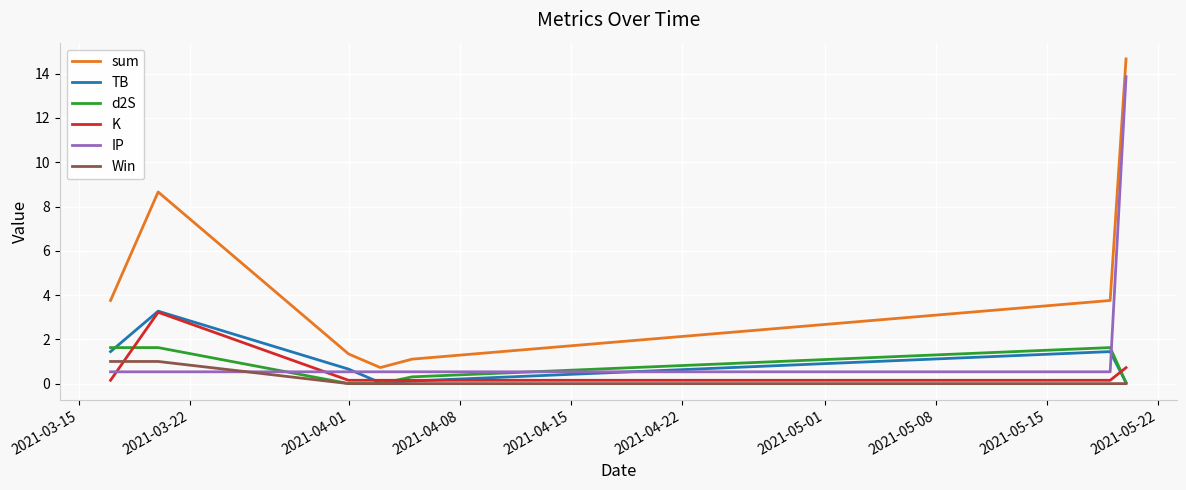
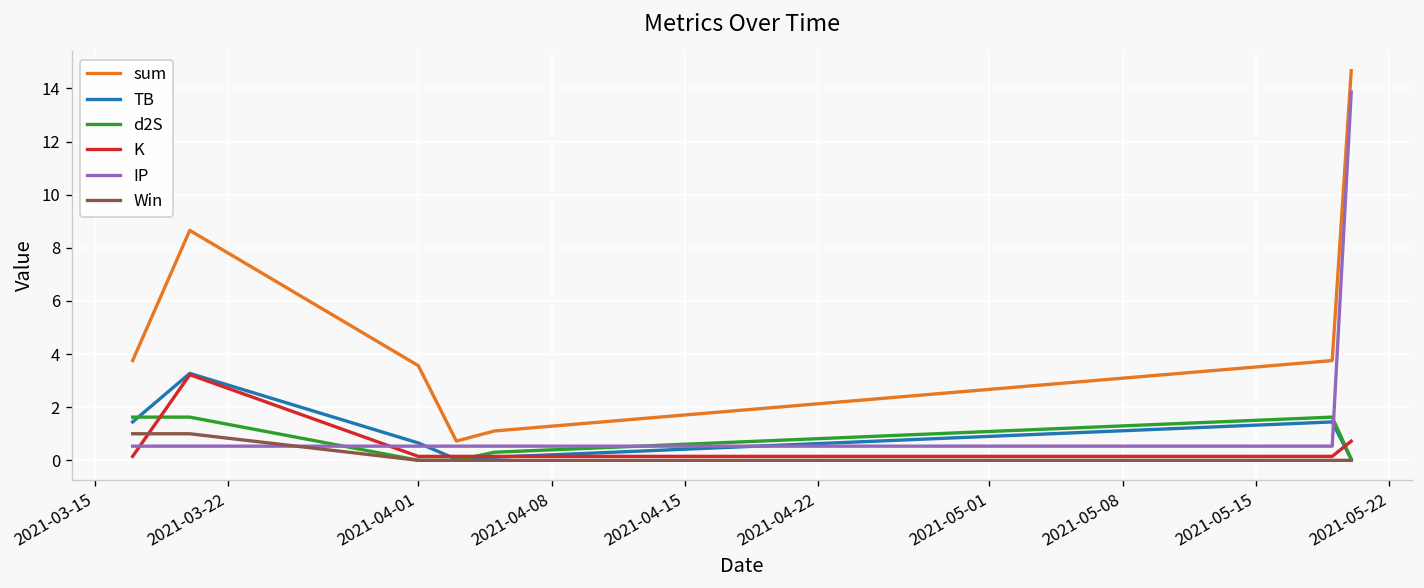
sum, 2021-04-01: 1.3 -> 3.6
